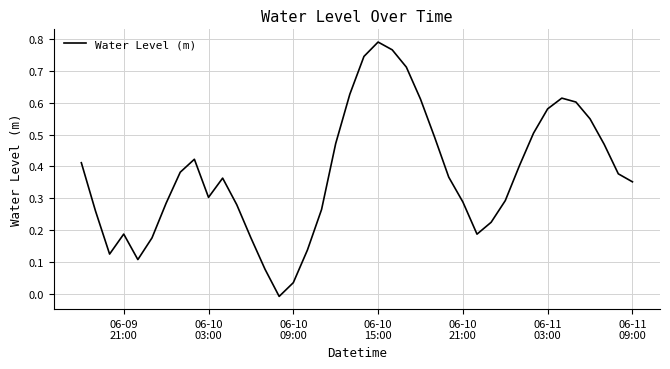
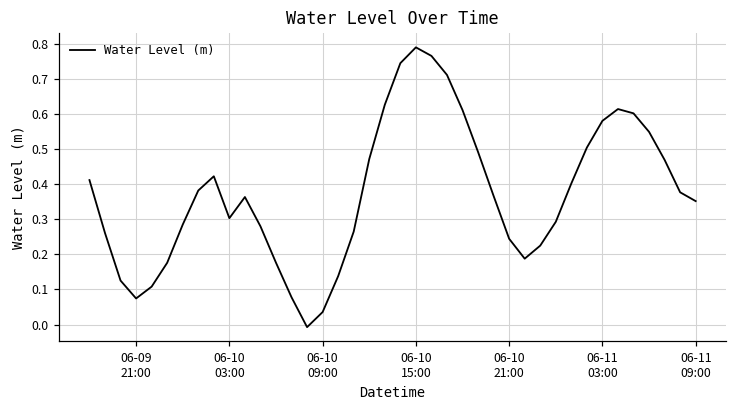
06-09 21:00: 0.19 -> 0.07
06-10 21:00: 0.29 -> 0.24
